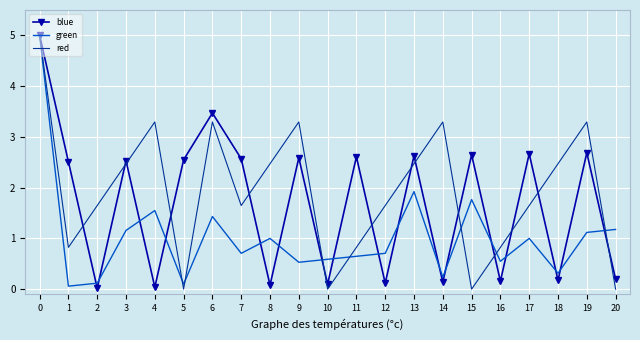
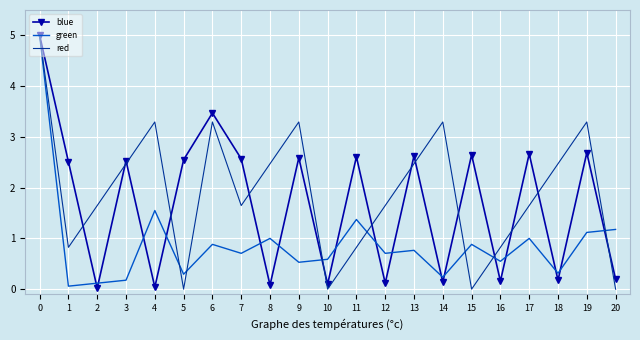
green, 3: 1.2 -> 0.2
green, 5: 0.1 -> 0.3
green, 6: 1.4 -> 0.9
green, 11: 0.6 -> 1.4
green, 13: 1.9 -> 0.8
green, 15: 1.8 -> 0.9
